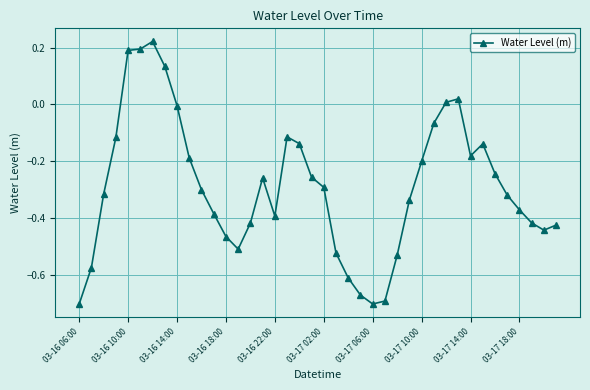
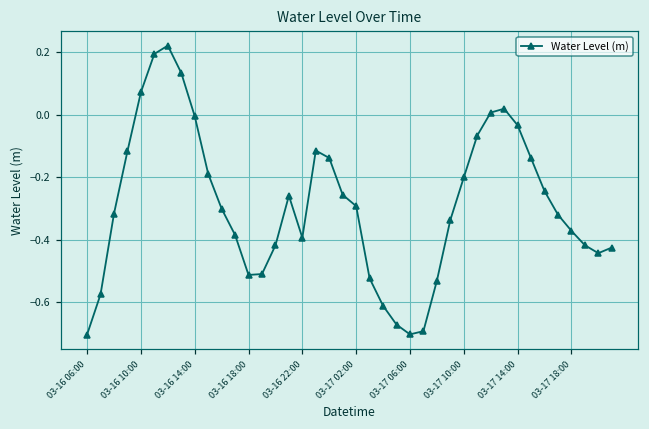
03-16 10:00: 0.19 -> 0.07
03-16 18:00: -0.46 -> -0.51
03-17 14:00: -0.18 -> -0.03
